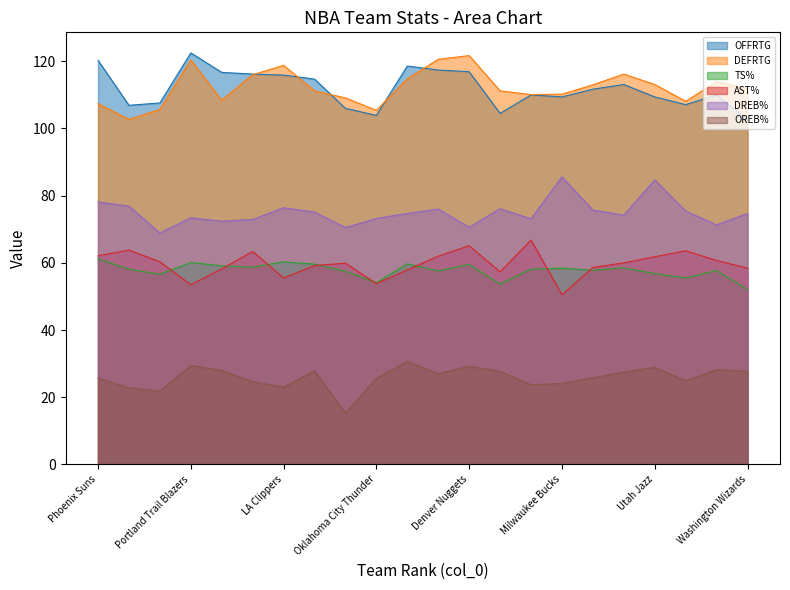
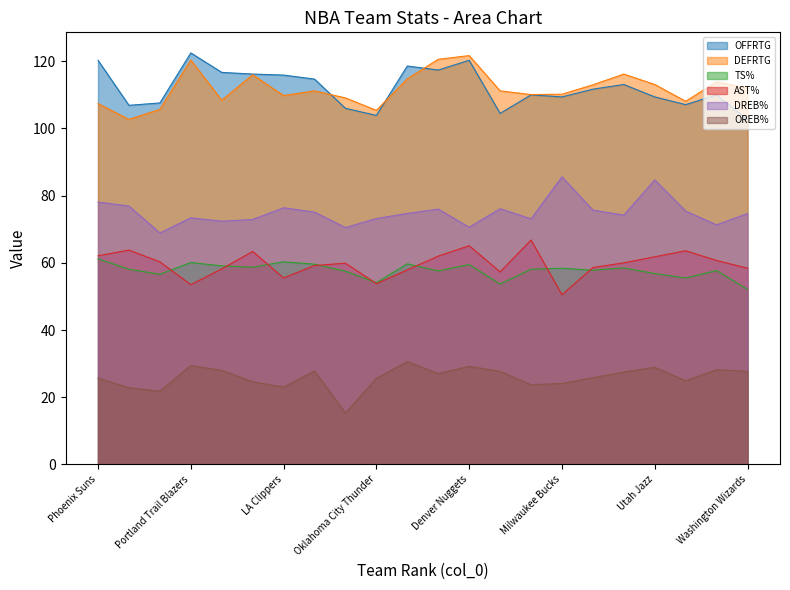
DEFRTG, LA Clippers: 119 -> 110
OFFRTG, Denver Nuggets: 117 -> 120
